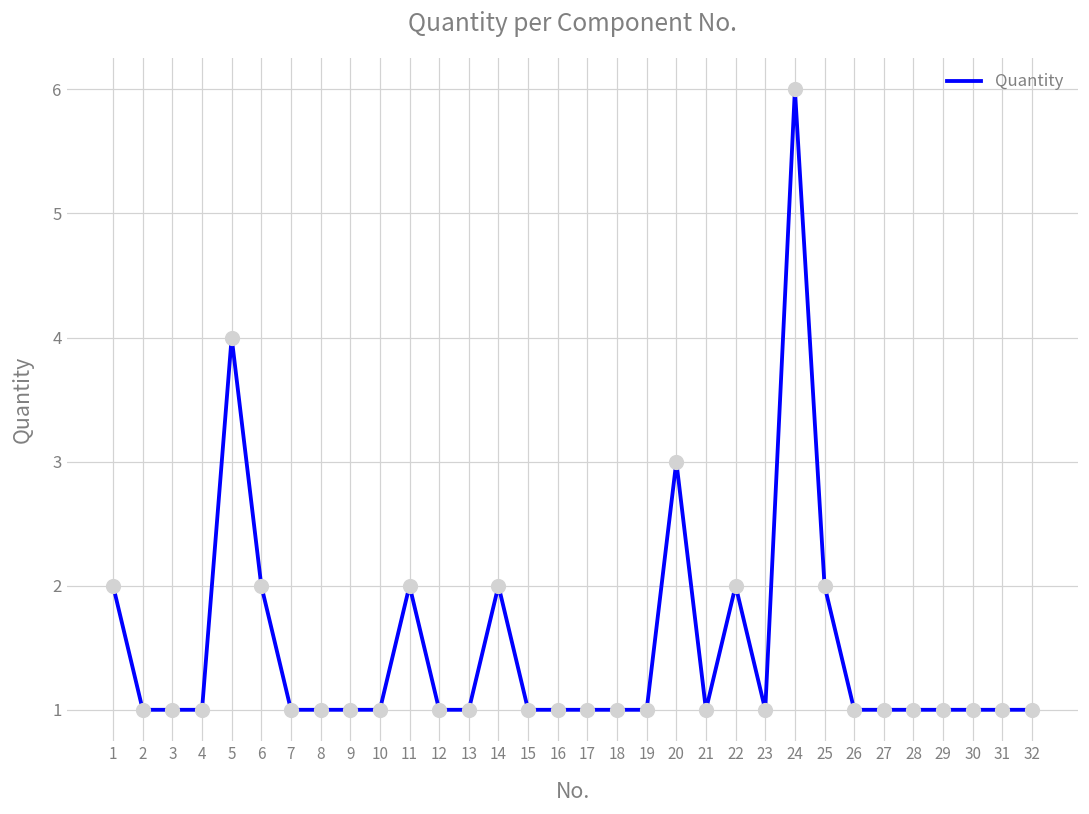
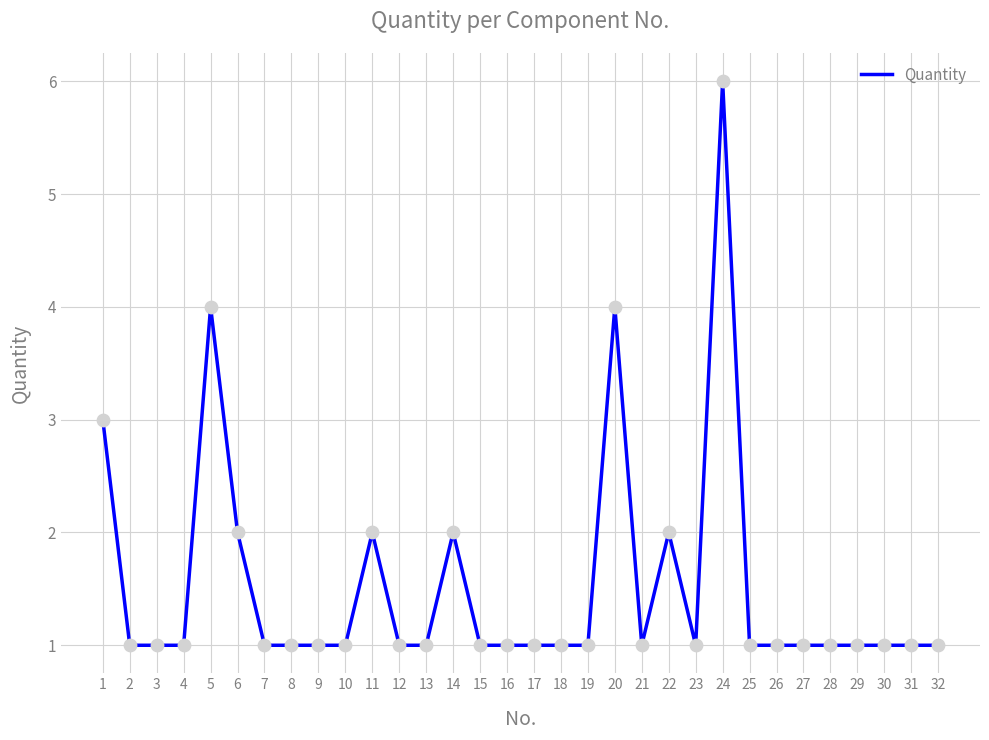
1: 2 -> 3
20: 3 -> 4
25: 2 -> 1
